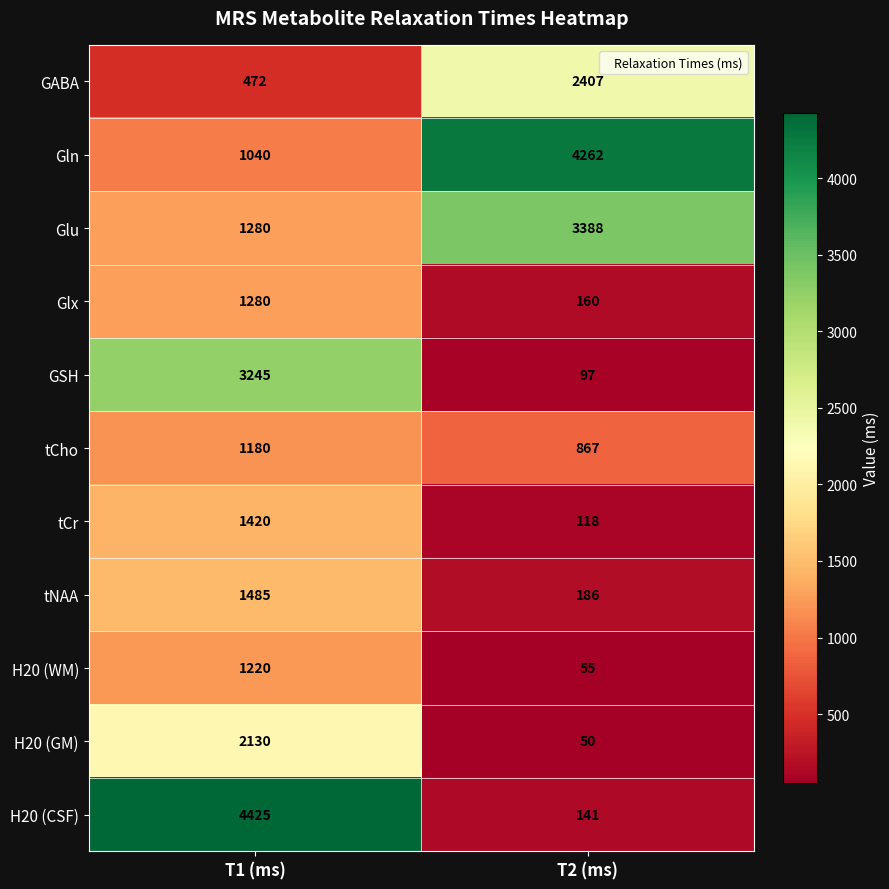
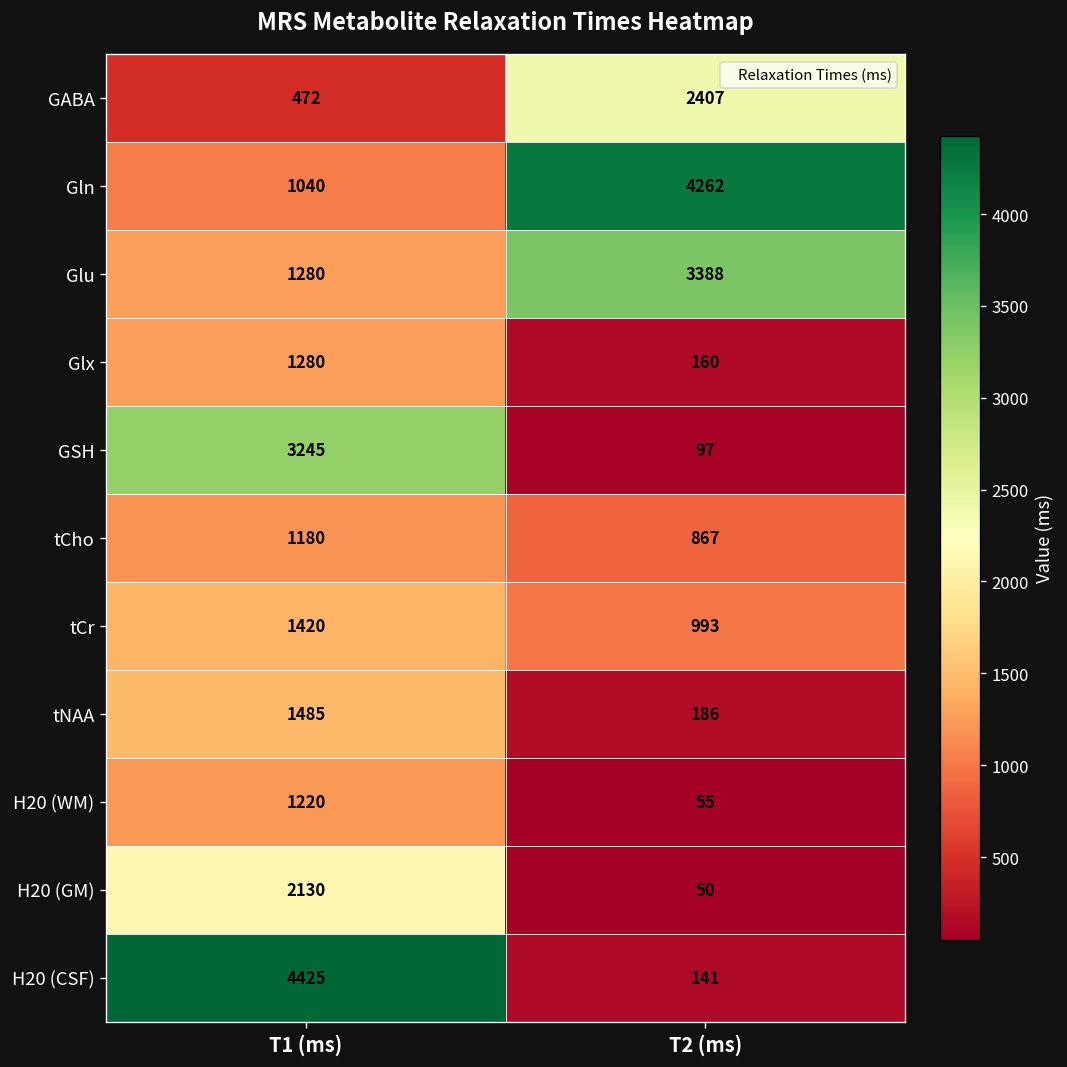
tCr, T2 (ms): 118 -> 993
